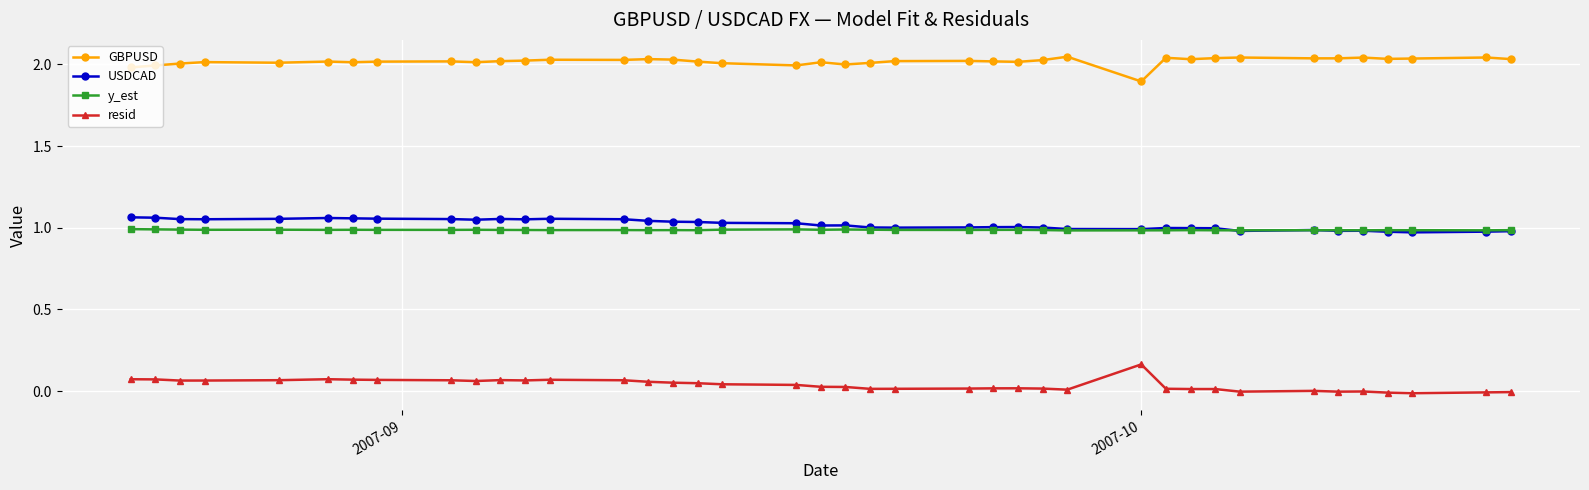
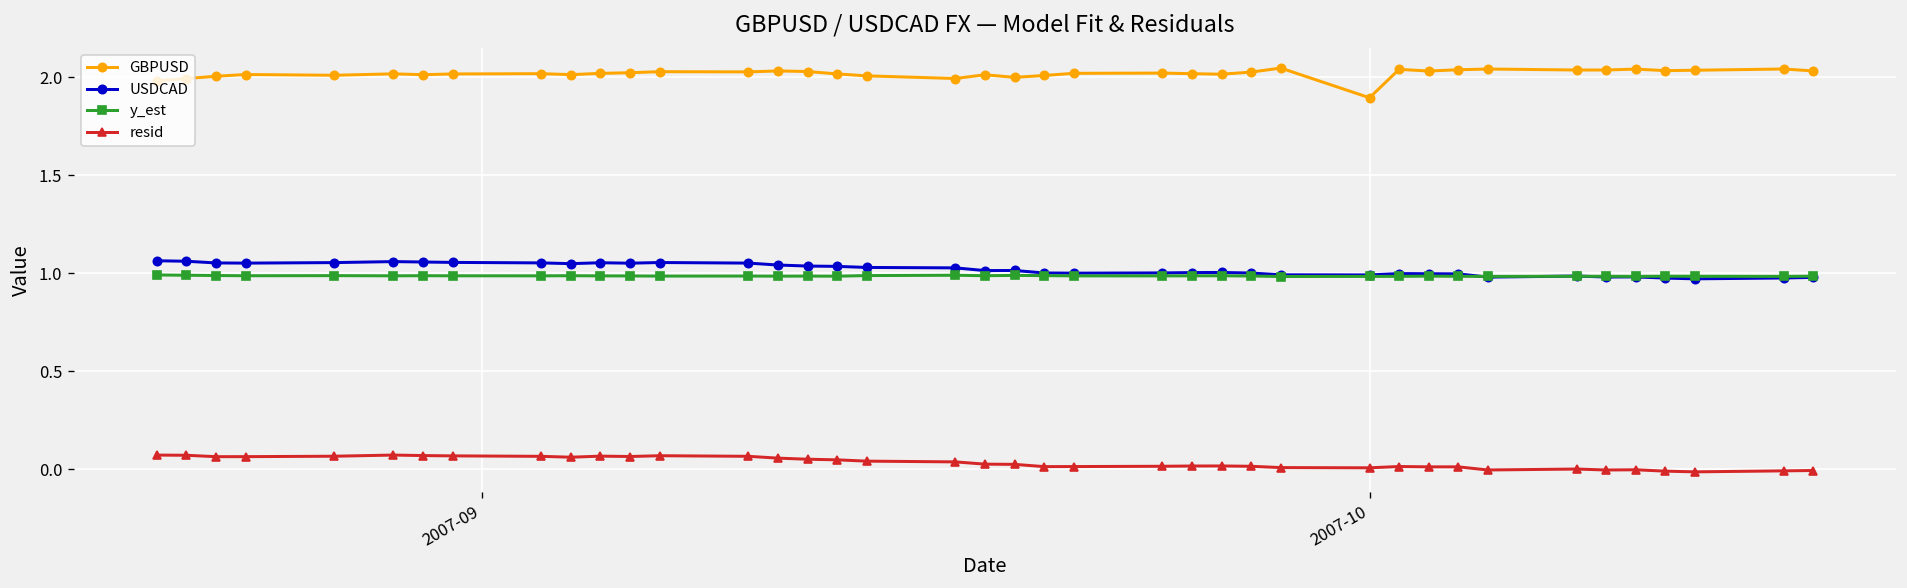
resid, 2007-10: 0.16 -> 0.01
